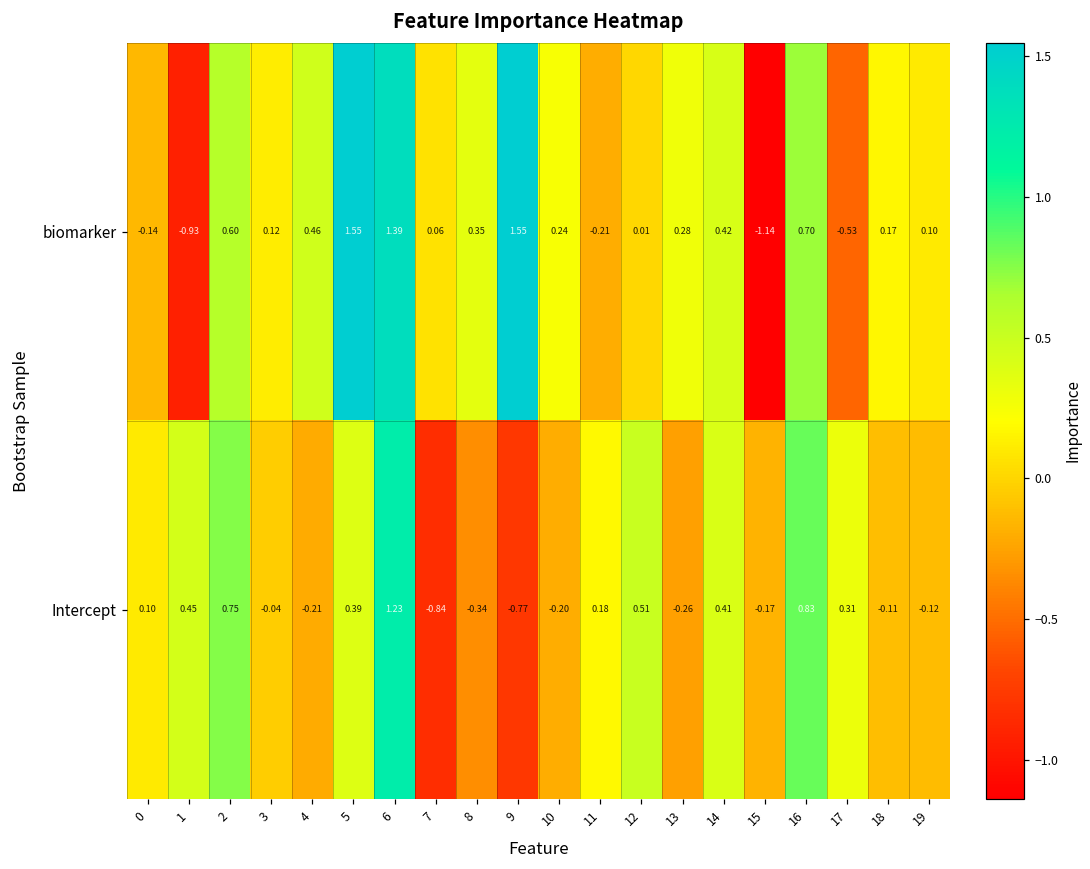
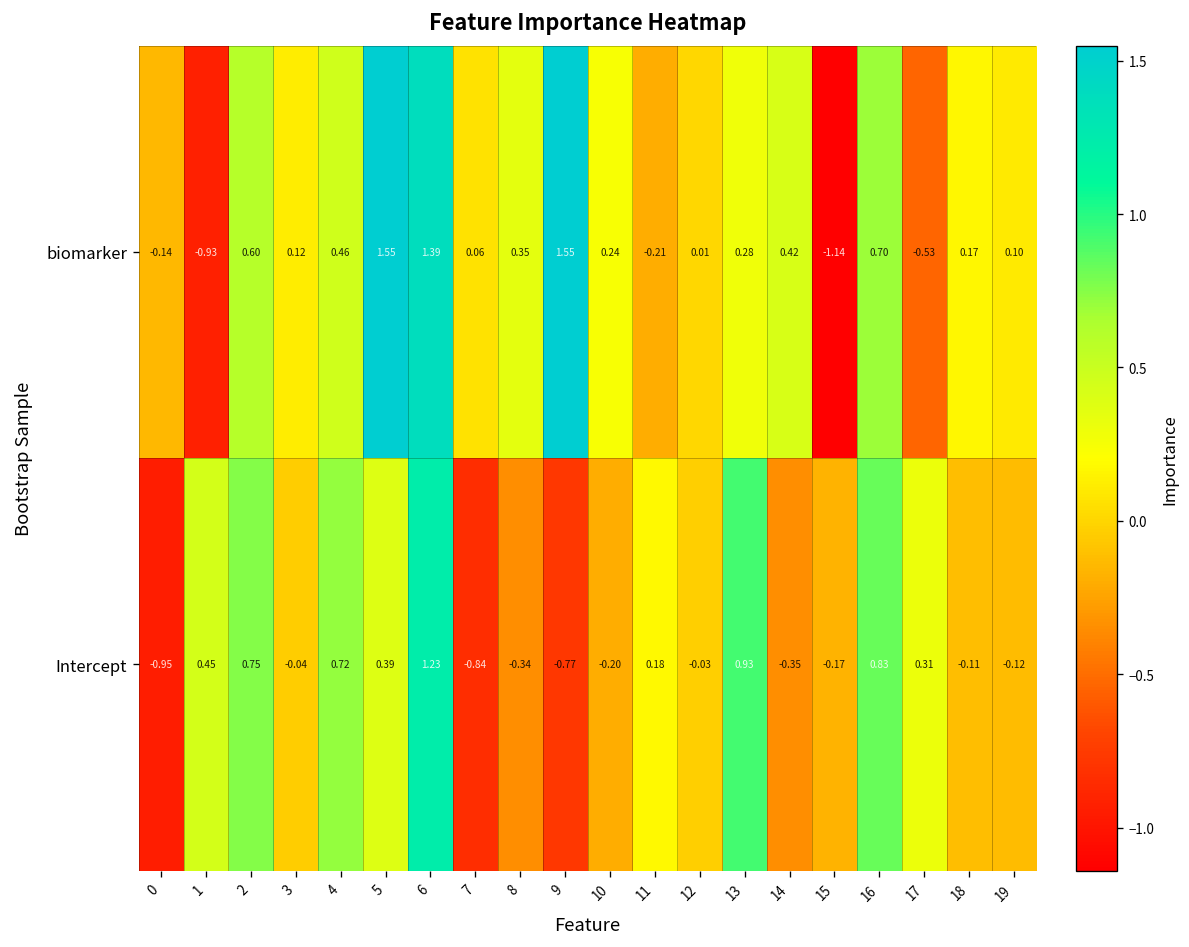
Intercept, 0: 0.10 -> -0.95
Intercept, 4: -0.21 -> 0.72
Intercept, 12: 0.51 -> -0.03
Intercept, 13: -0.26 -> 0.93
Intercept, 14: 0.41 -> -0.35
